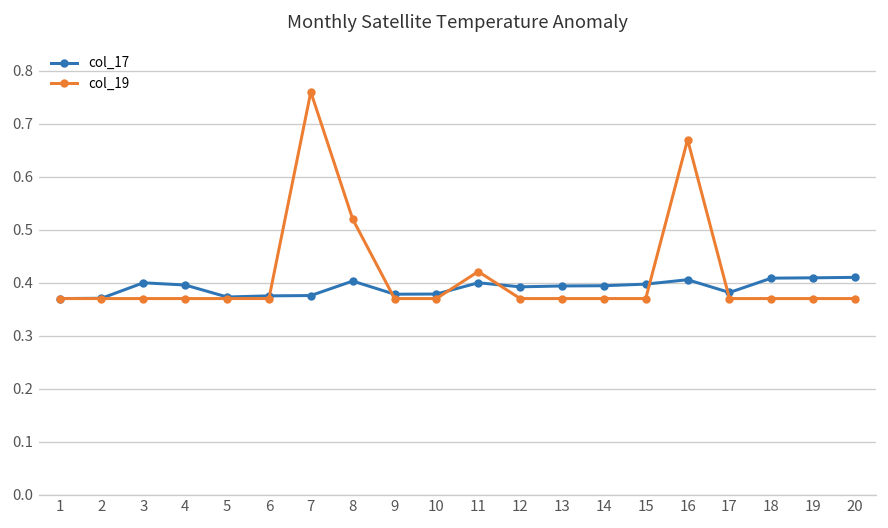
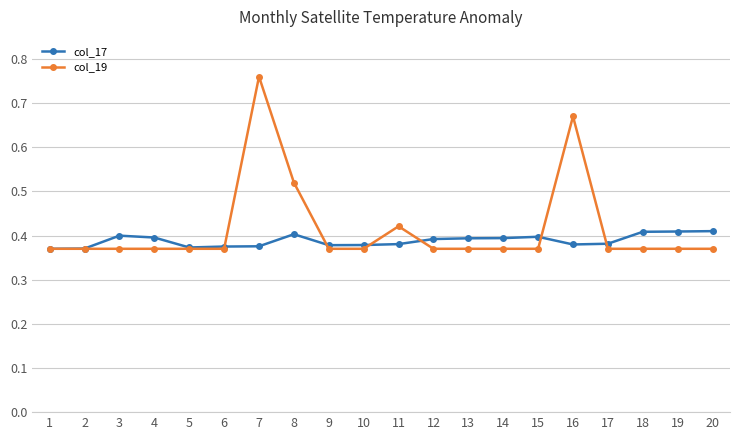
col_17, 11: 0.40 -> 0.38
col_17, 16: 0.41 -> 0.38
